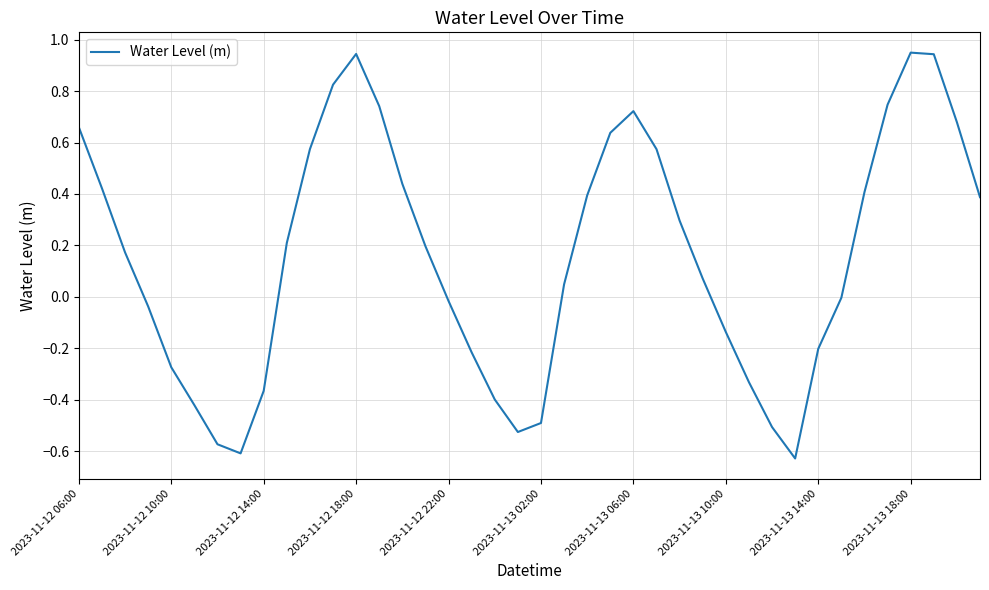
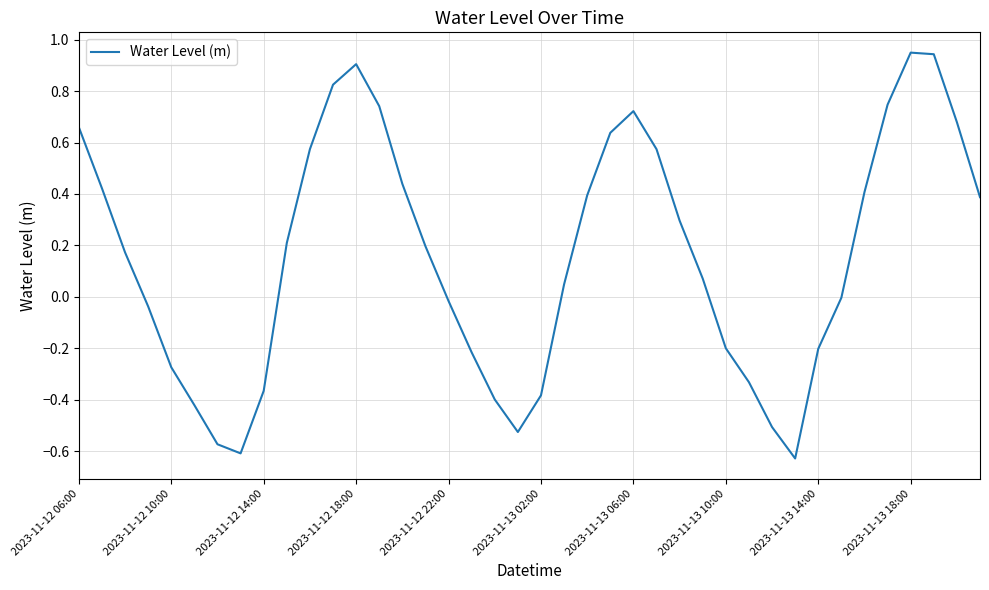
2023-11-12 18:00: 0.94 -> 0.90
2023-11-13 02:00: -0.49 -> -0.38
2023-11-13 10:00: -0.14 -> -0.20
